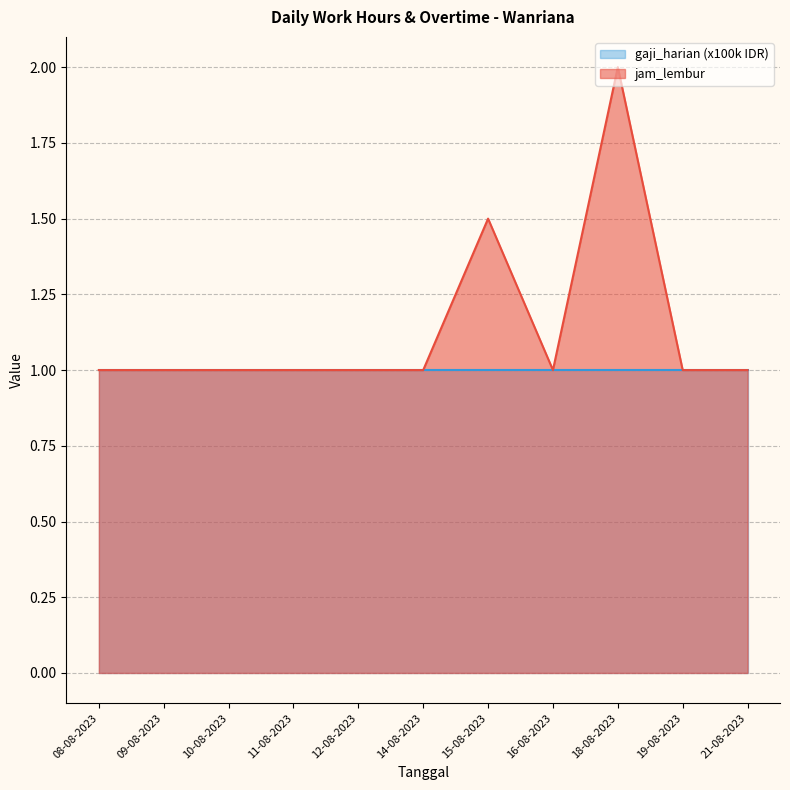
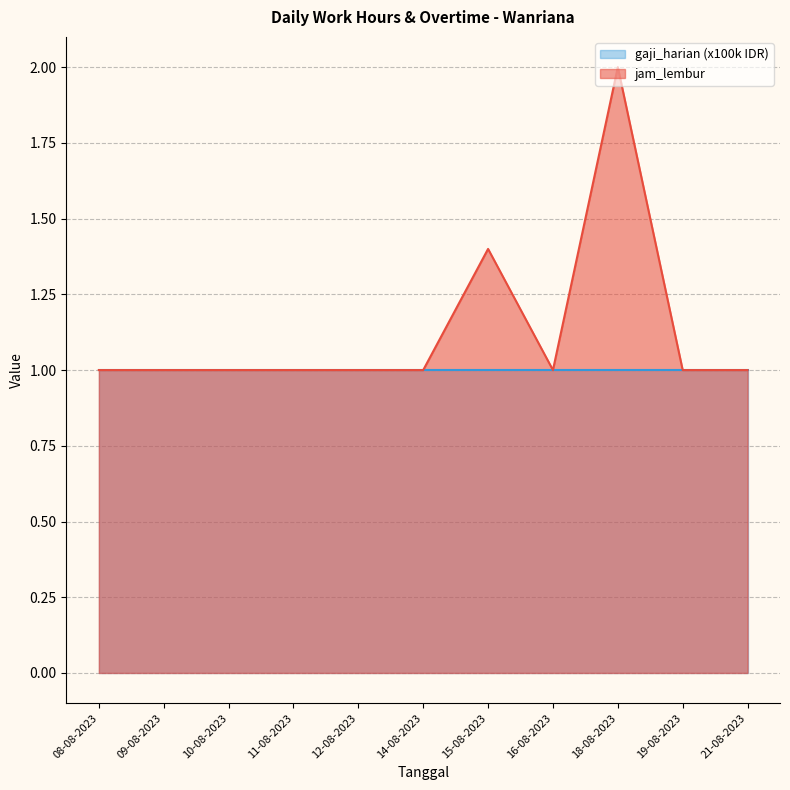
jam_lembur, 15-08-2023: 1.5 -> 1.4
